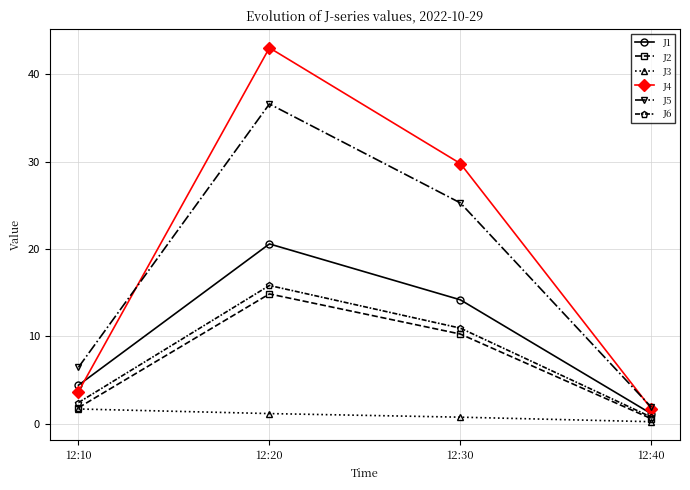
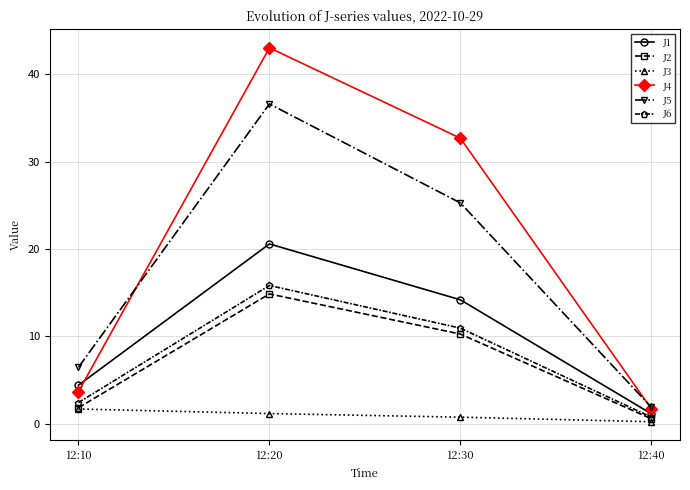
J4, 12:30: 30 -> 33
